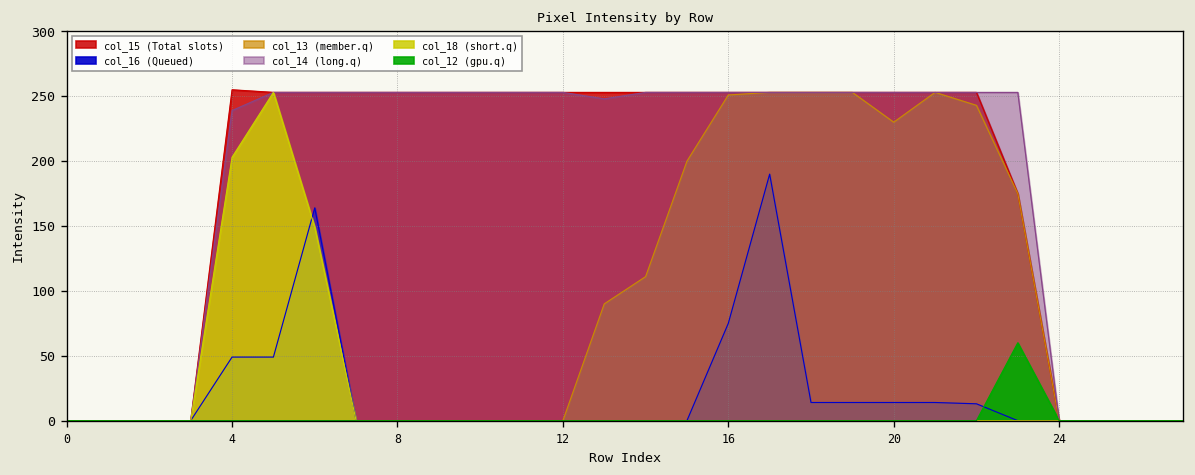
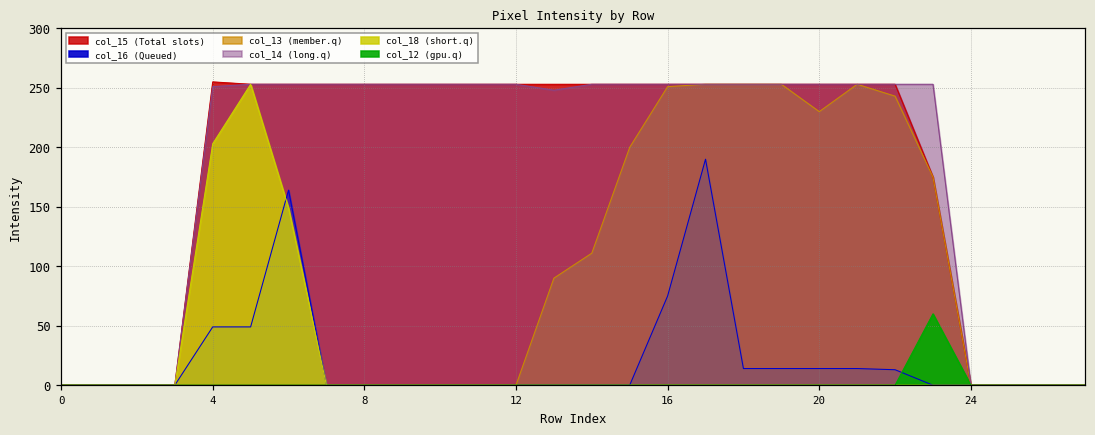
col_14 (long.q), 4: 239 -> 251
